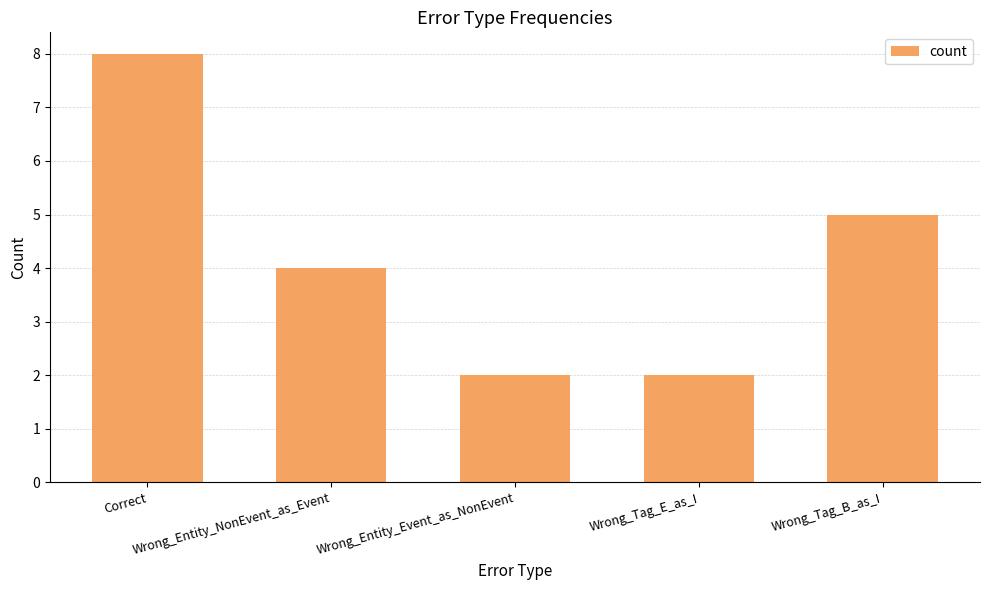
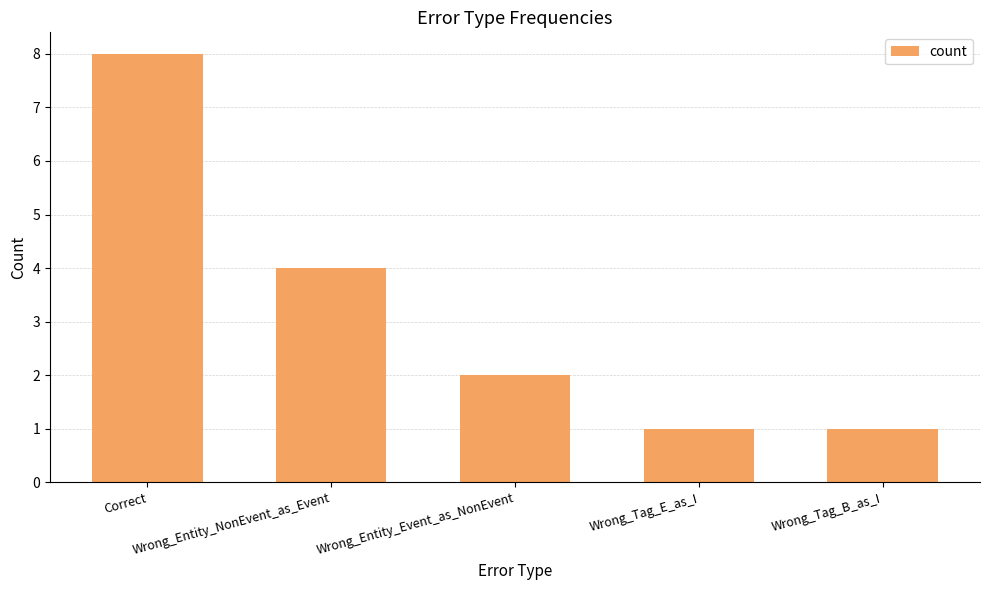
Wrong_Tag_E_as_I: 2 -> 1
Wrong_Tag_B_as_I: 5 -> 1
